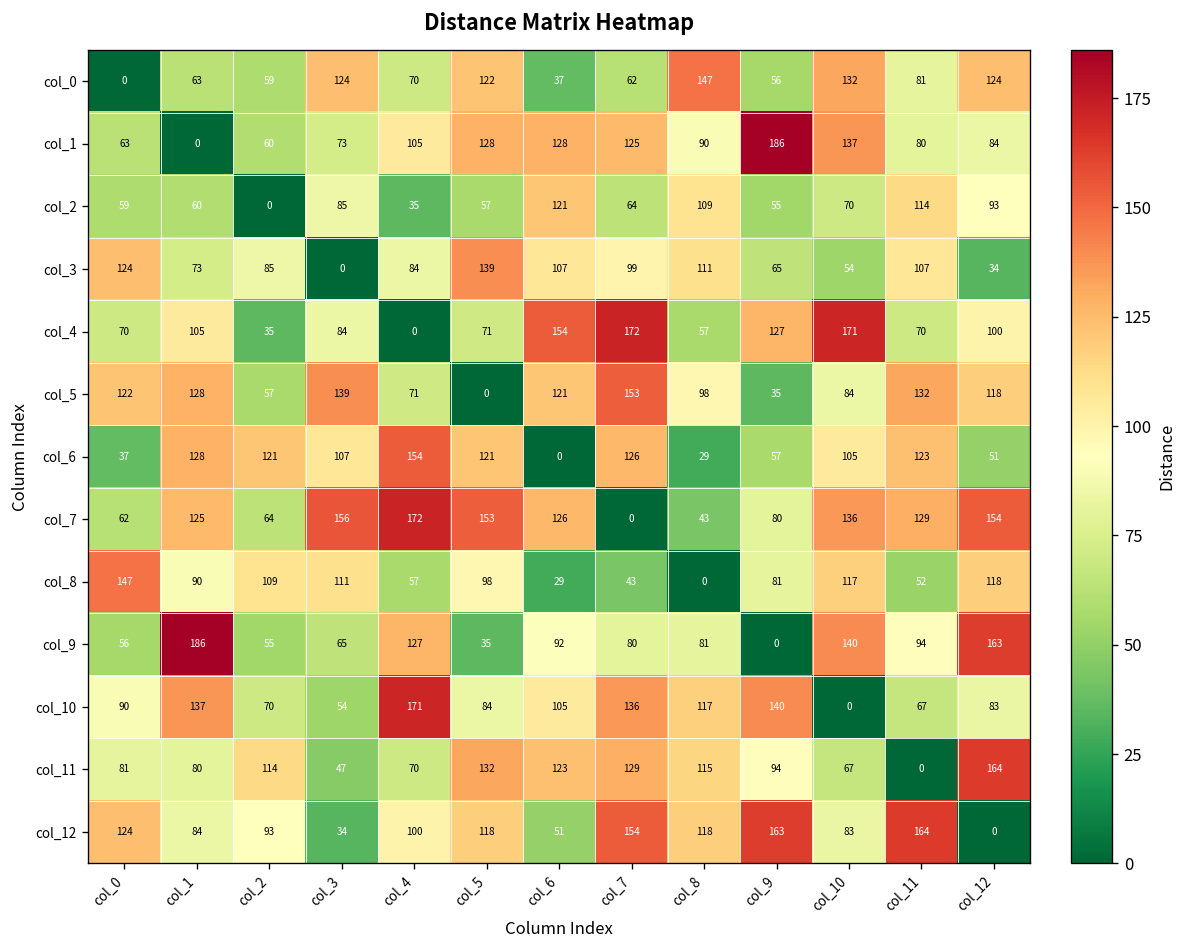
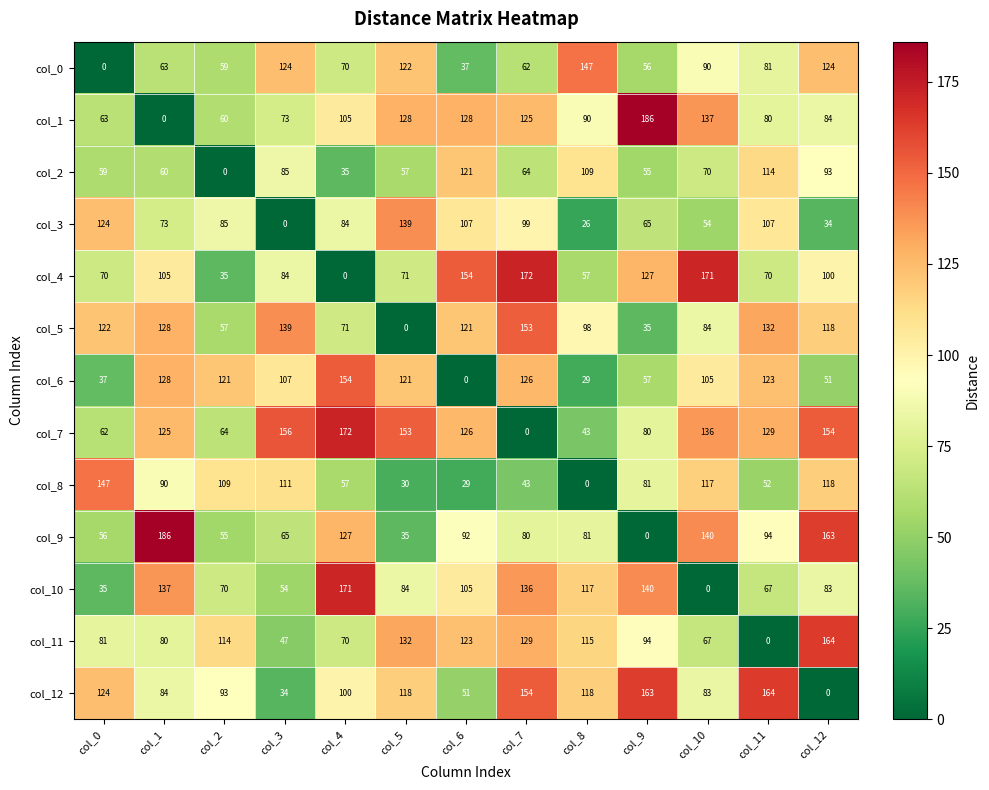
col_0, col_10: 132 -> 90
col_3, col_8: 111 -> 26
col_8, col_5: 98 -> 30
col_10, col_0: 90 -> 35
